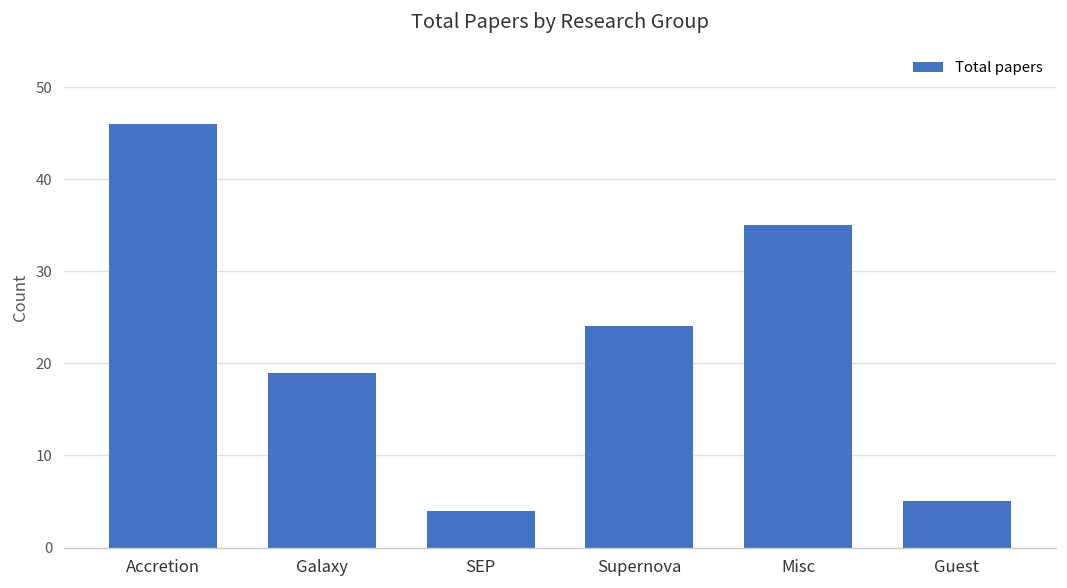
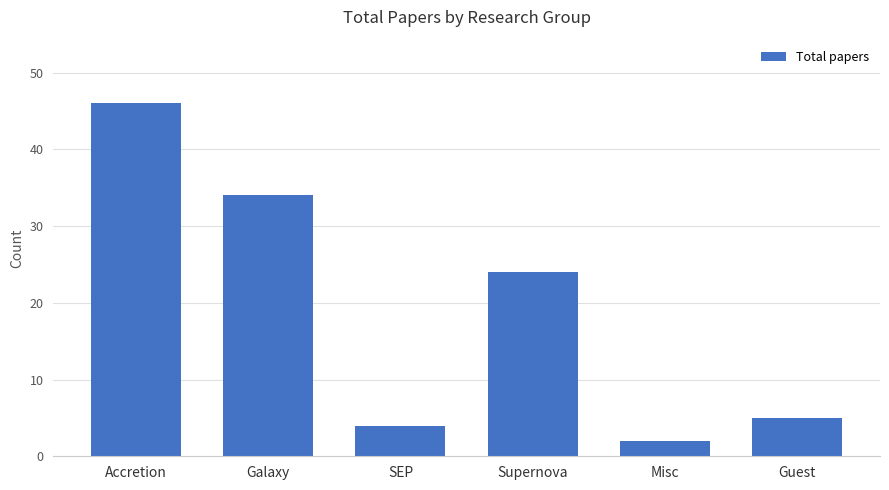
Galaxy: 19 -> 34
Misc: 35 -> 2
